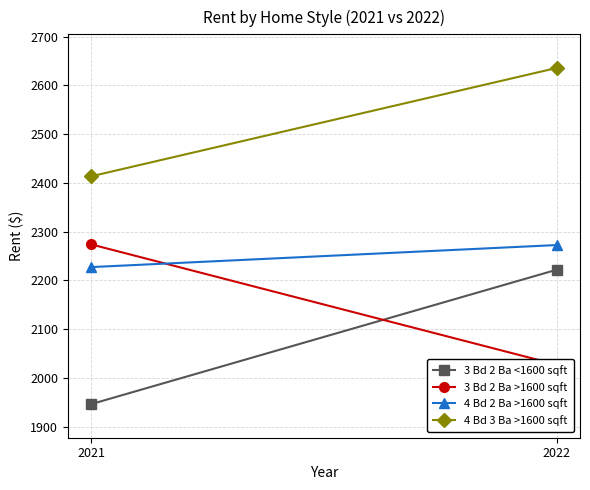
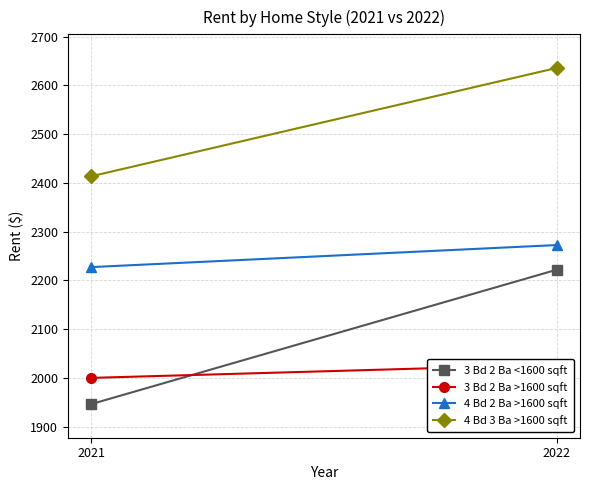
3 Bd 2 Ba >1600 sqft, 2021: 2270 -> 2000
